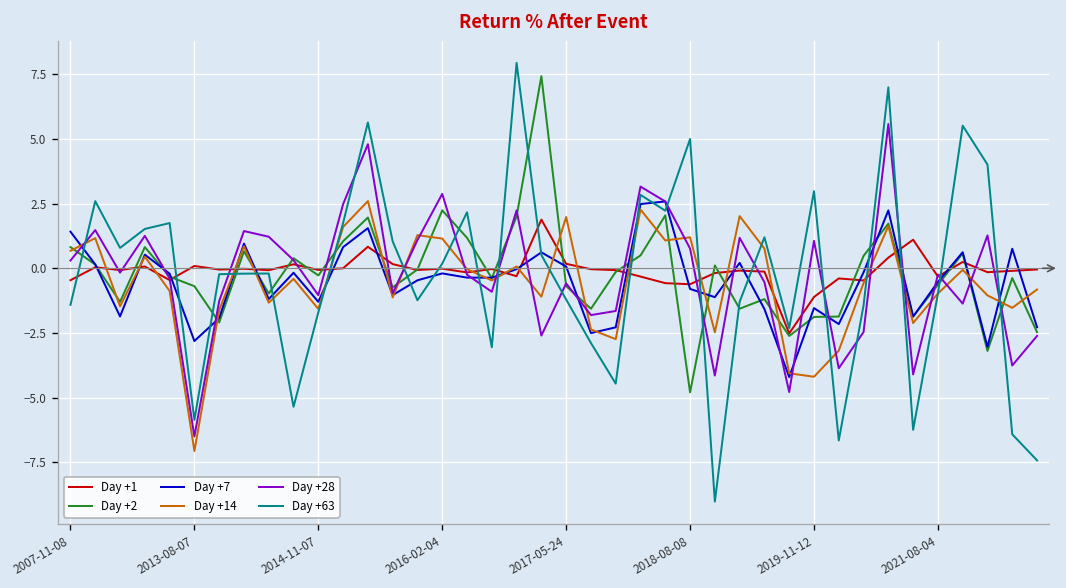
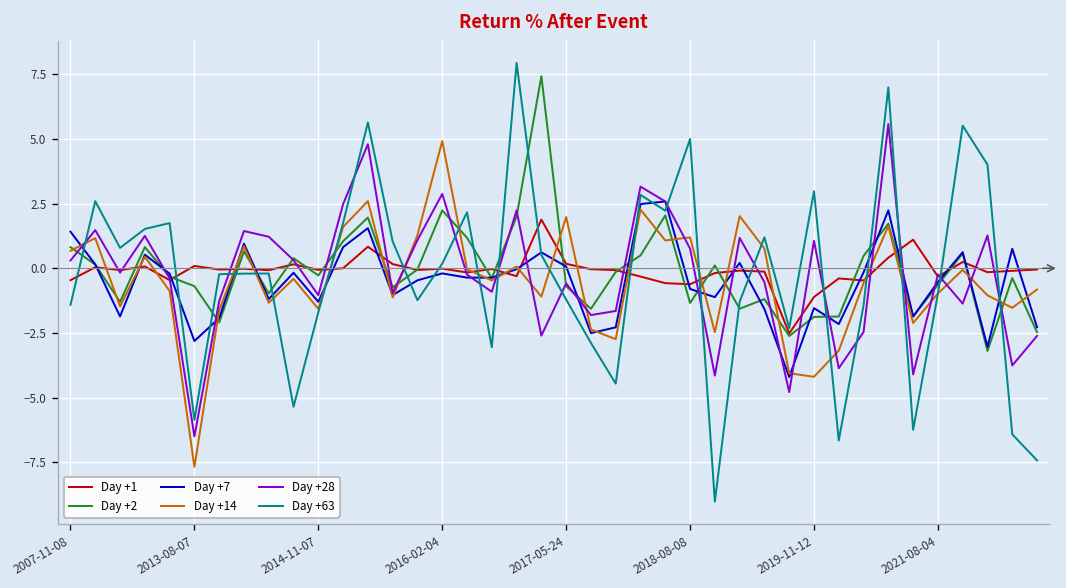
Day +14, 2013-08-07: -7.1 -> -7.7
Day +14, 2016-02-04: 1.1 -> 4.9
Day +2, 2018-08-08: -4.8 -> -1.3
